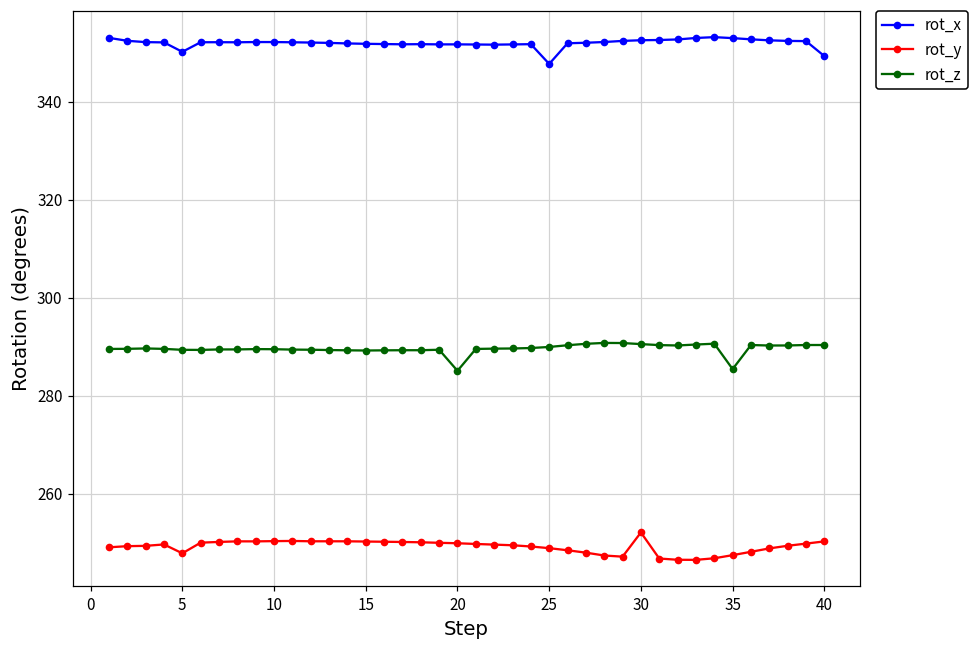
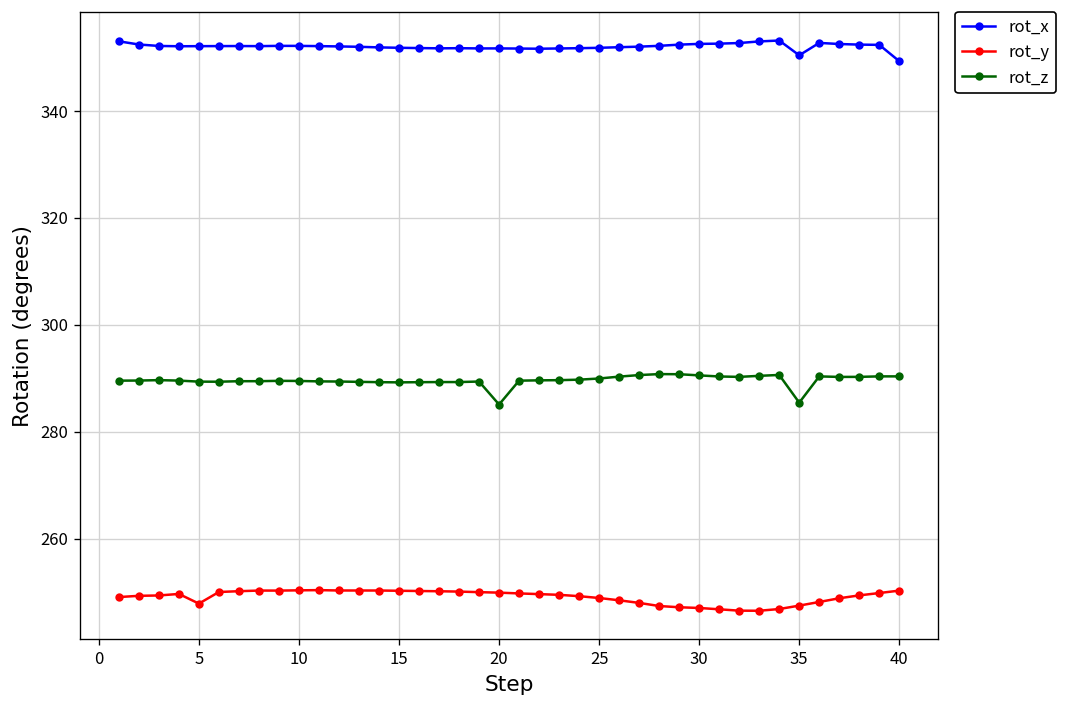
rot_x, 5: 350 -> 352
rot_x, 25: 348 -> 352
rot_y, 30: 252 -> 247
rot_x, 35: 353 -> 350
